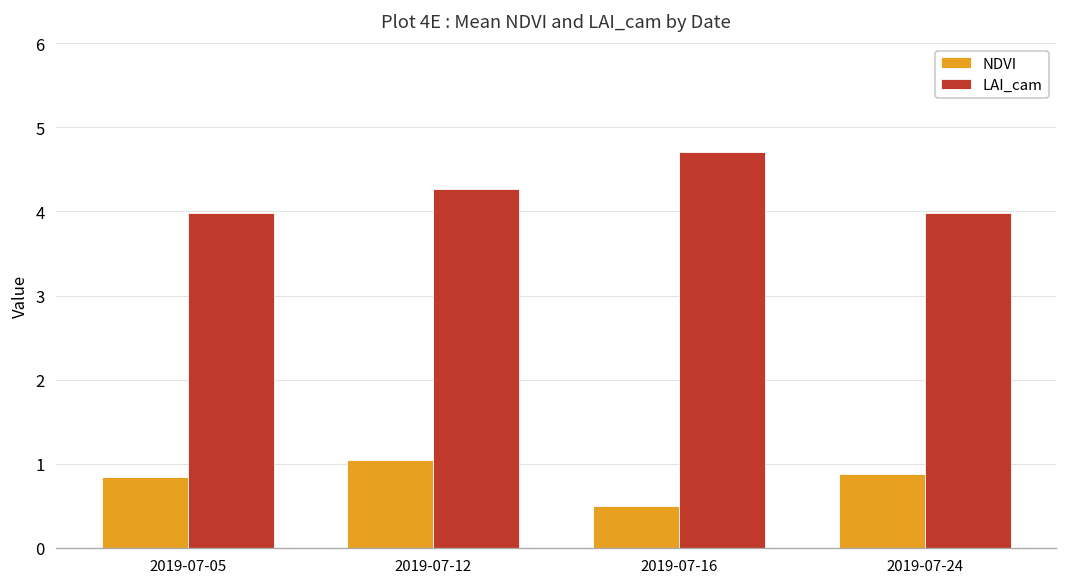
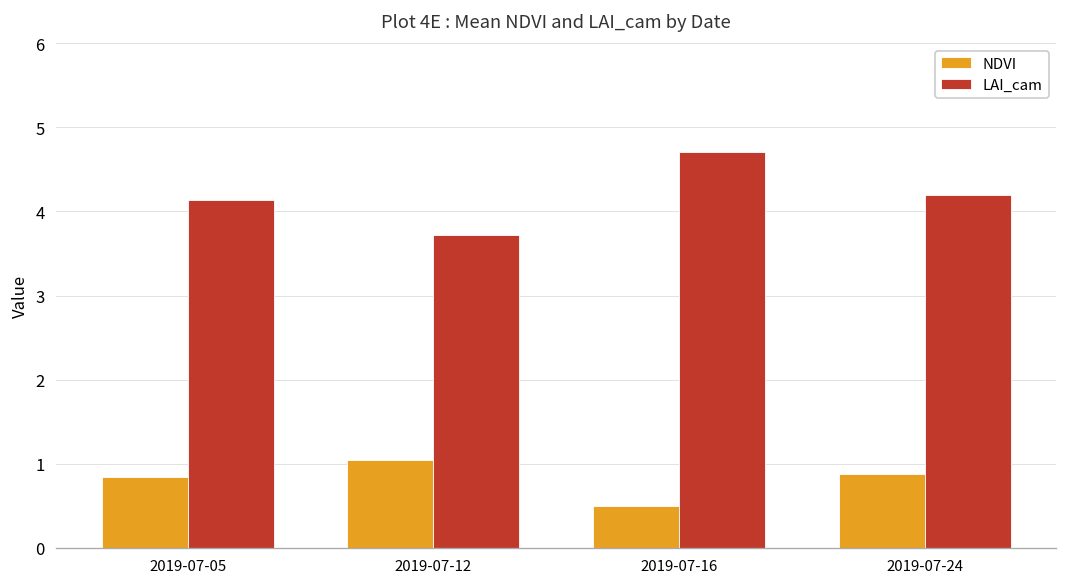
LAI_cam, 2019-07-05: 4.0 -> 4.1
LAI_cam, 2019-07-12: 4.3 -> 3.7
LAI_cam, 2019-07-24: 4.0 -> 4.2
